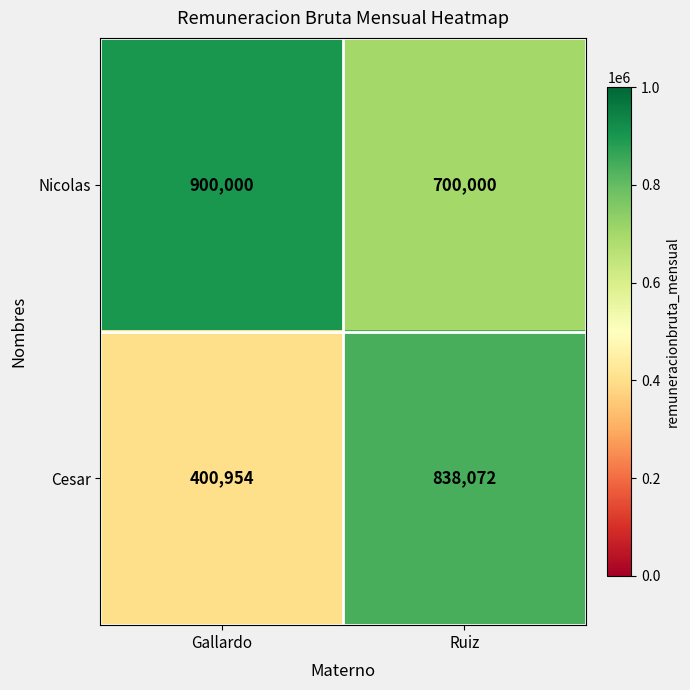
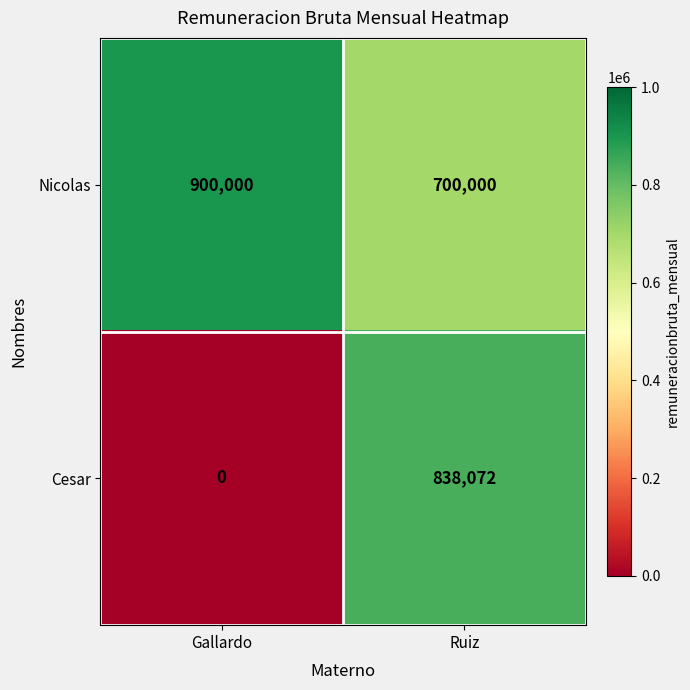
Cesar, Gallardo: 400,954 -> 0
